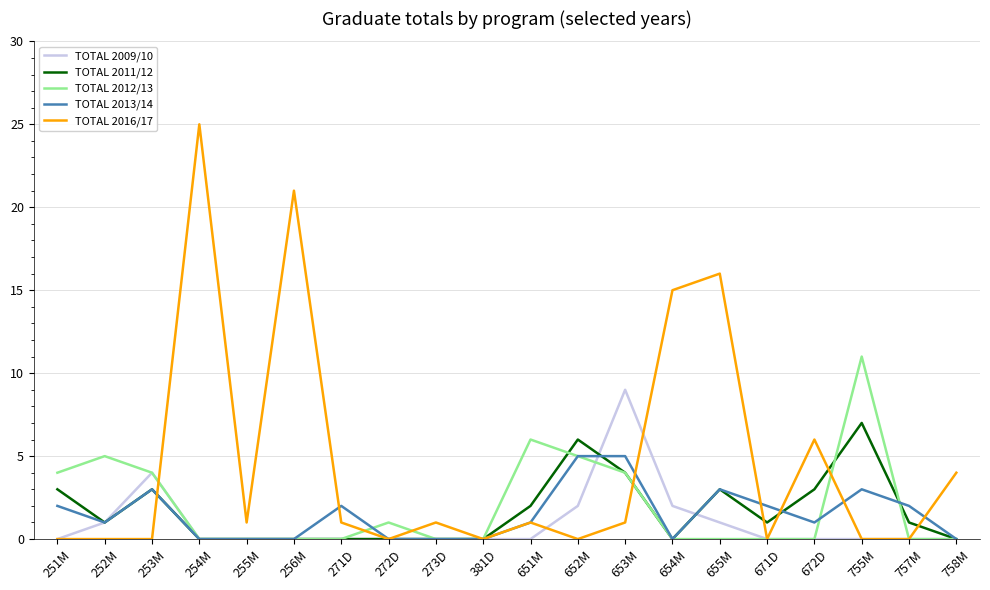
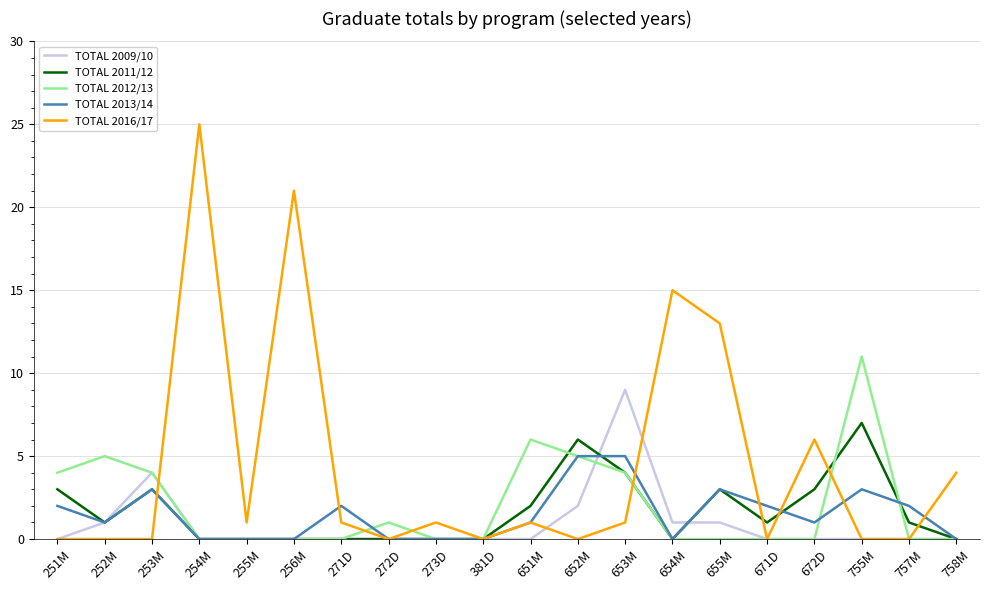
TOTAL 2009/10, 654M: 2 -> 1
TOTAL 2016/17, 655M: 16 -> 13
